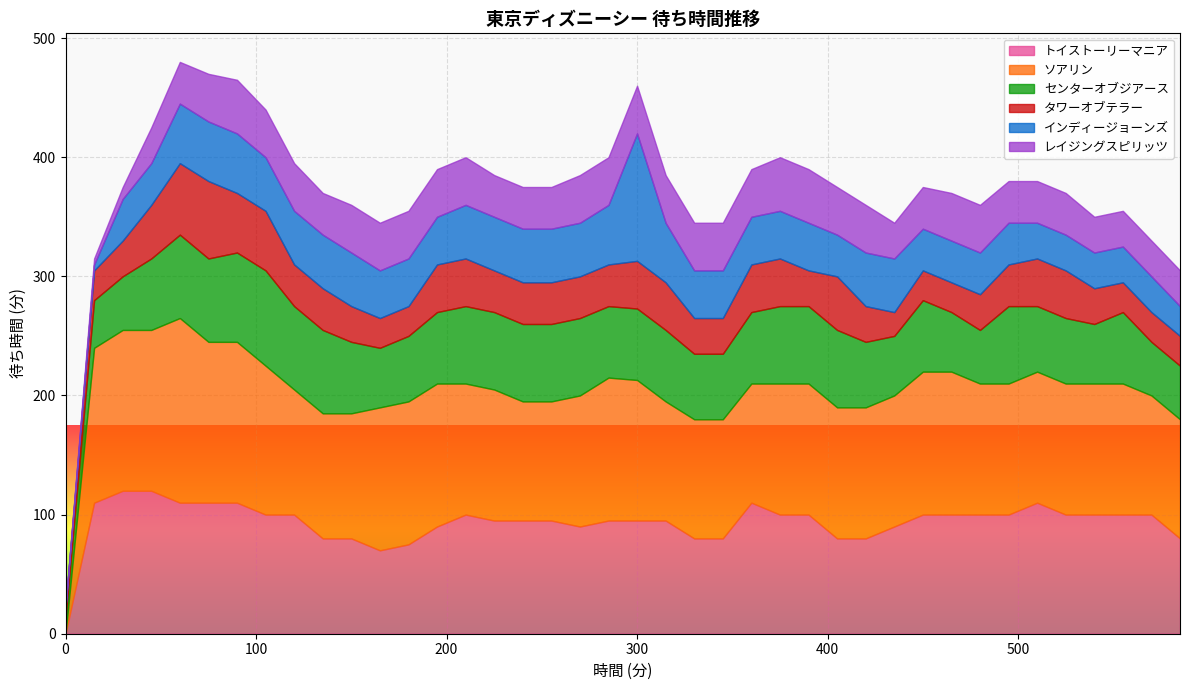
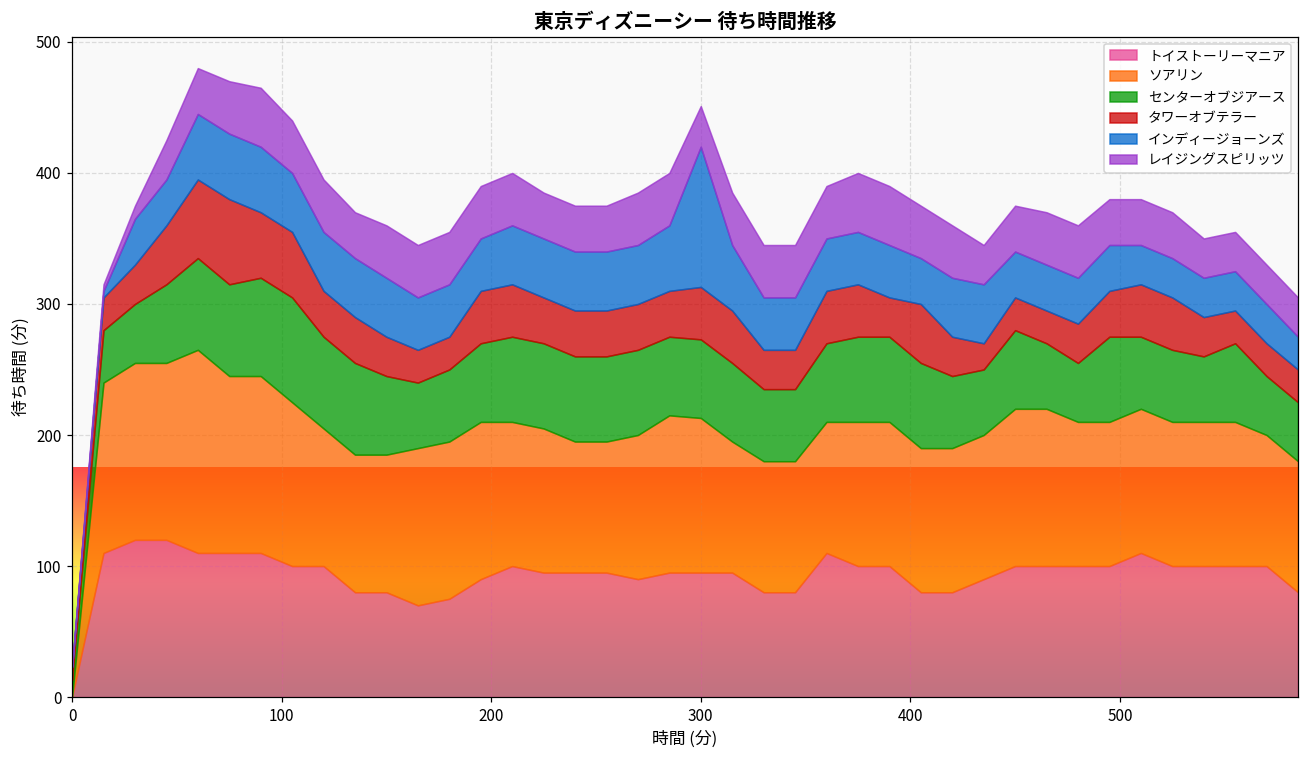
レイジングスピリッツ, 300: 40 -> 31
